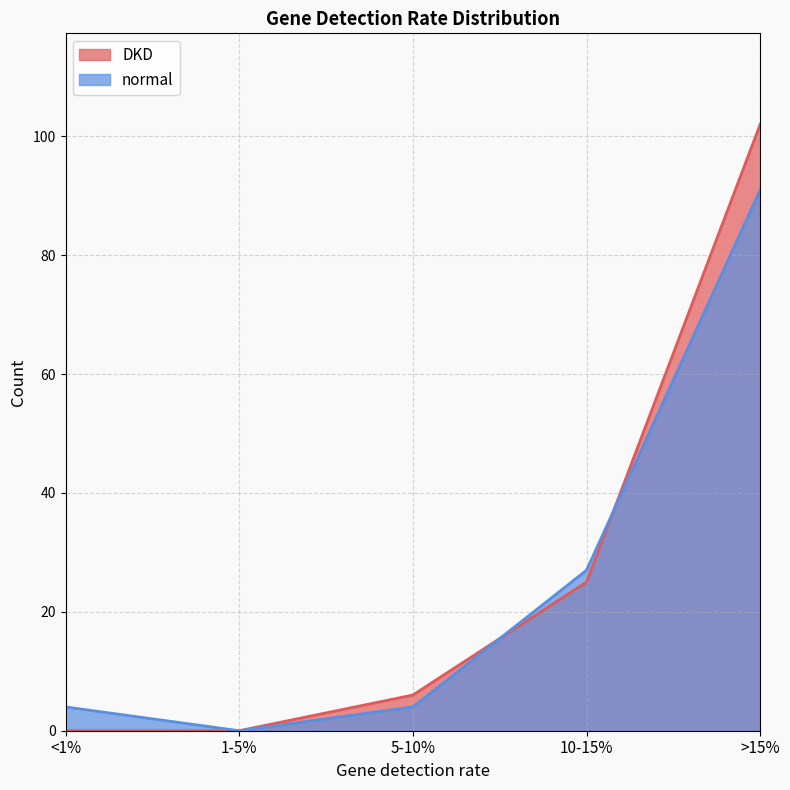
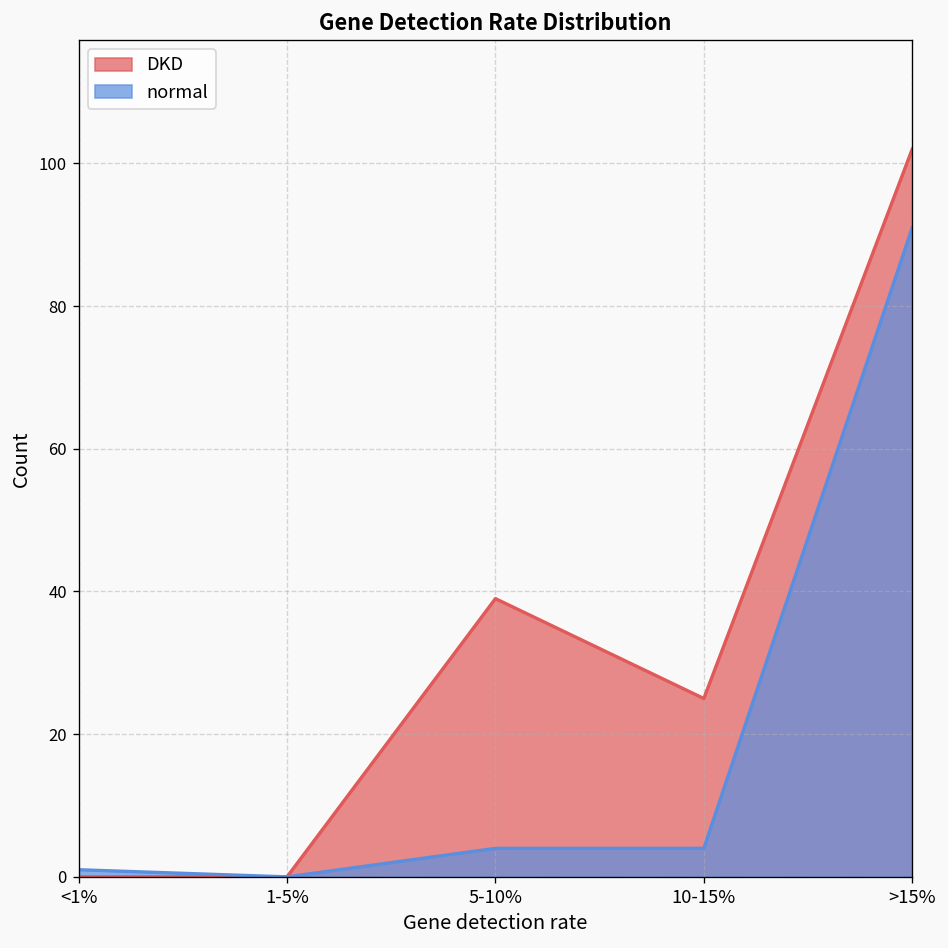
normal, <1%: 4 -> 1
DKD, 5-10%: 6 -> 39
normal, 10-15%: 27 -> 4
